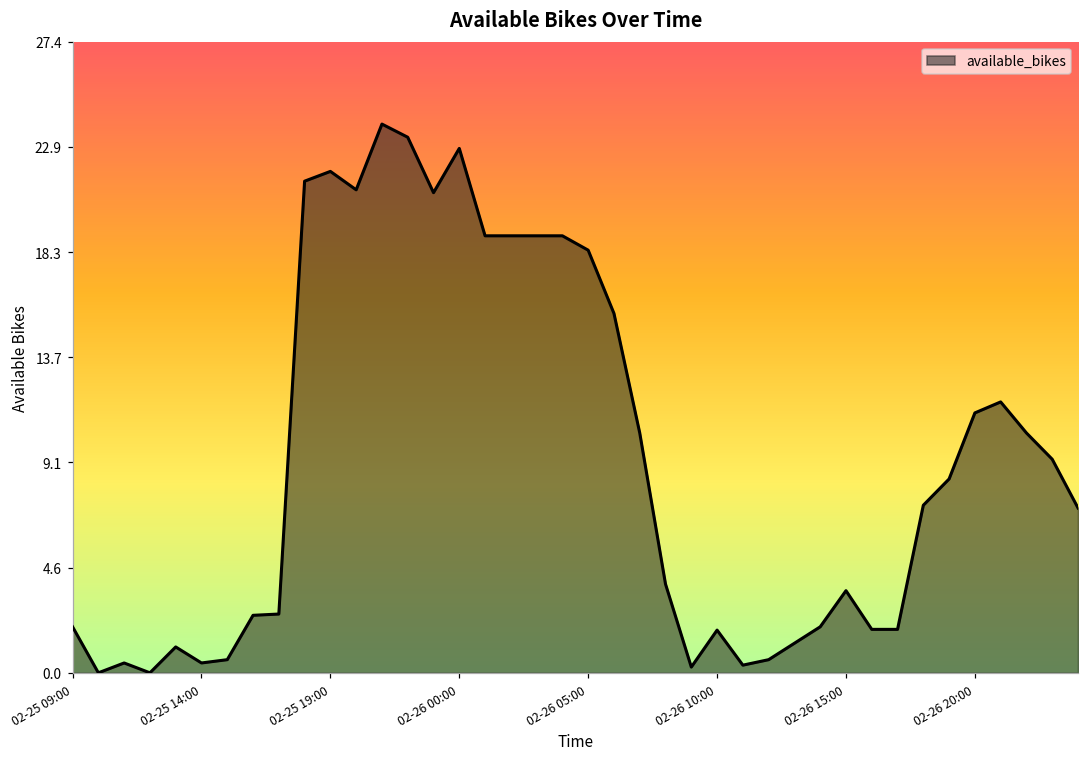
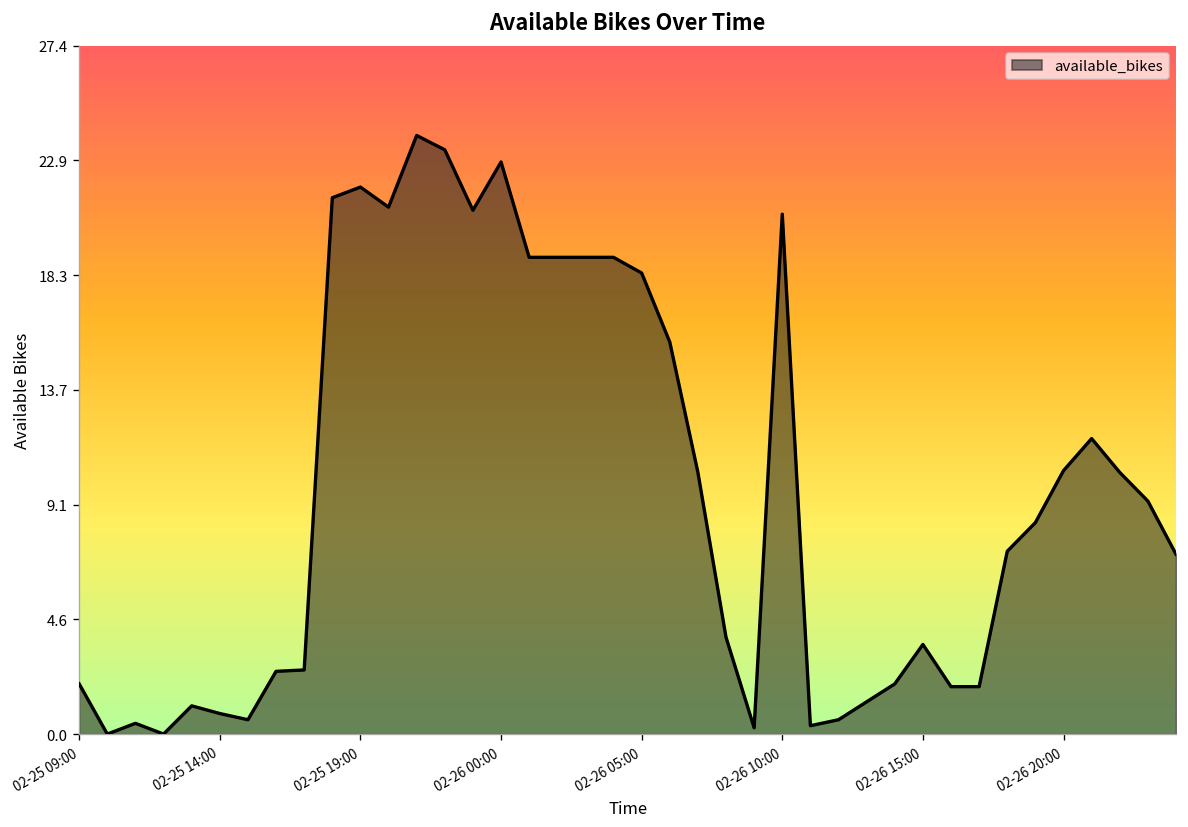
02-25 14:00: 0.4 -> 0.8
02-26 10:00: 1.9 -> 20.7
02-26 20:00: 11.3 -> 10.5
